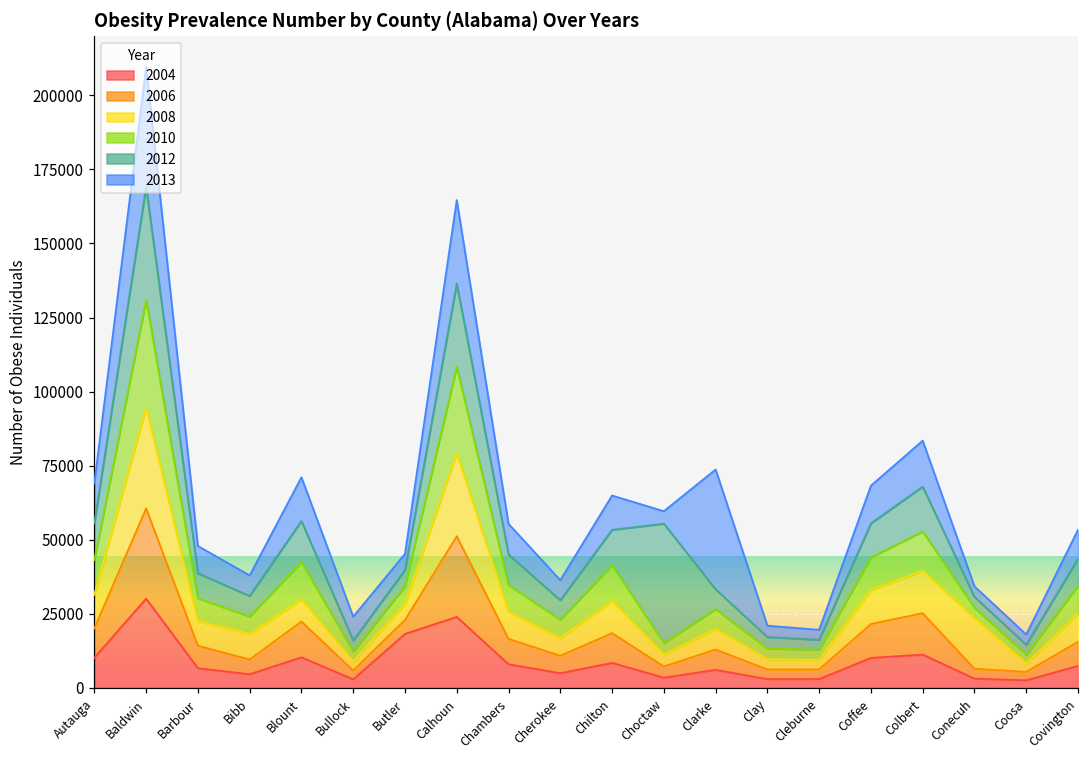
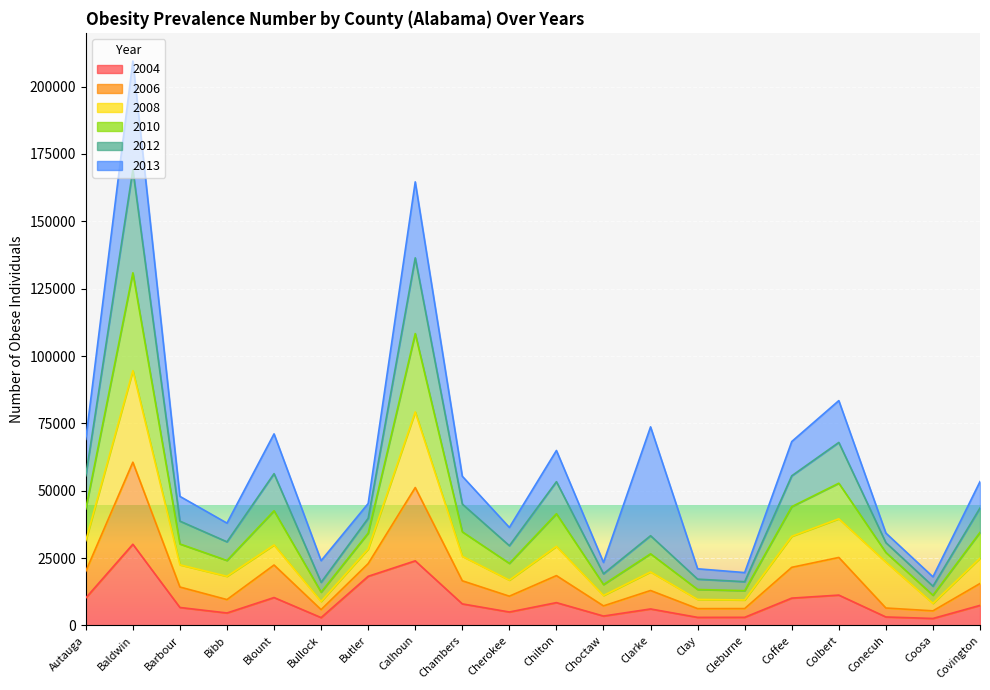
2012, Choctaw: 40000 -> 4000
